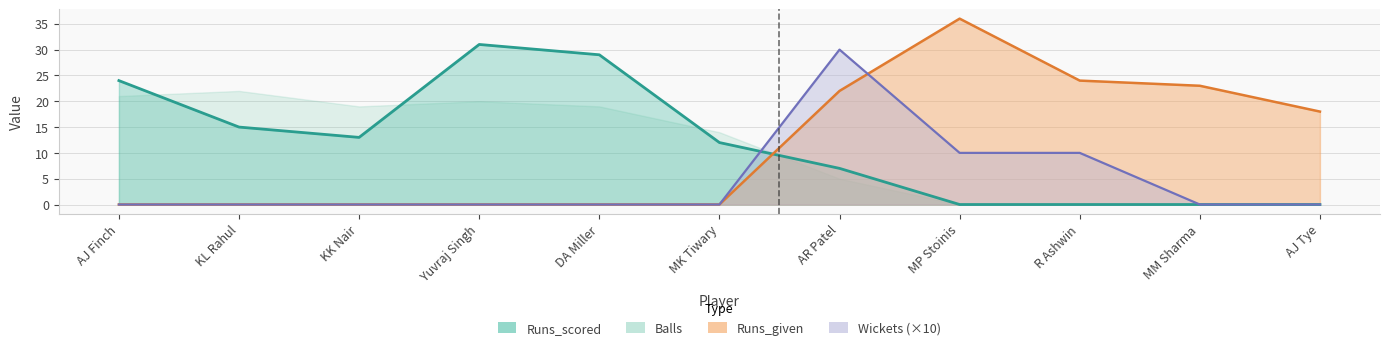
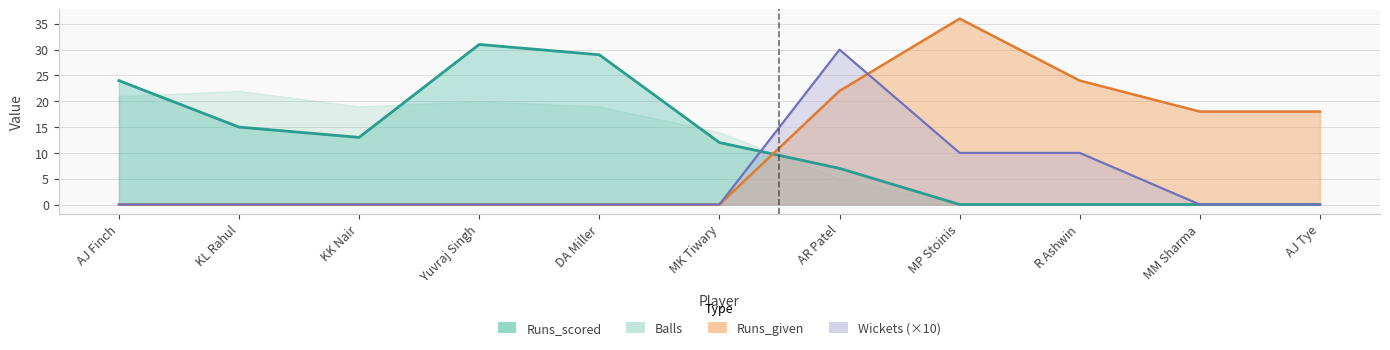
Runs_given, MM Sharma: 23 -> 18
